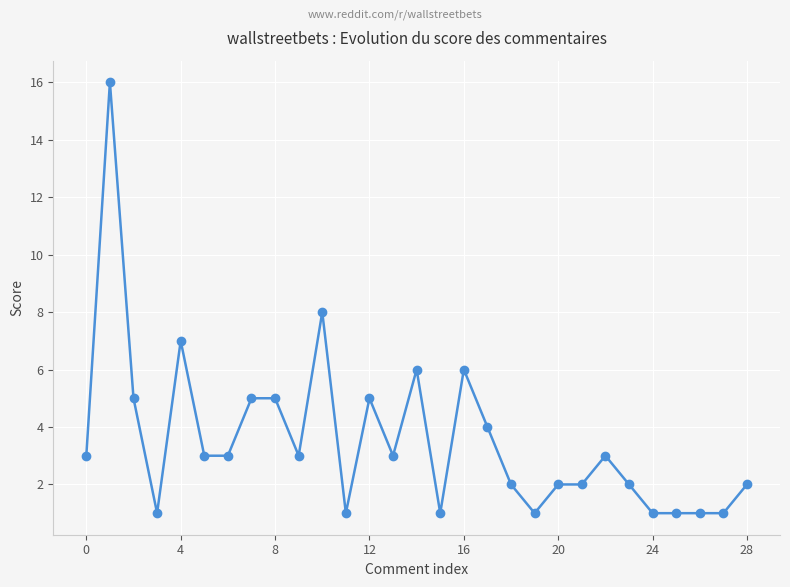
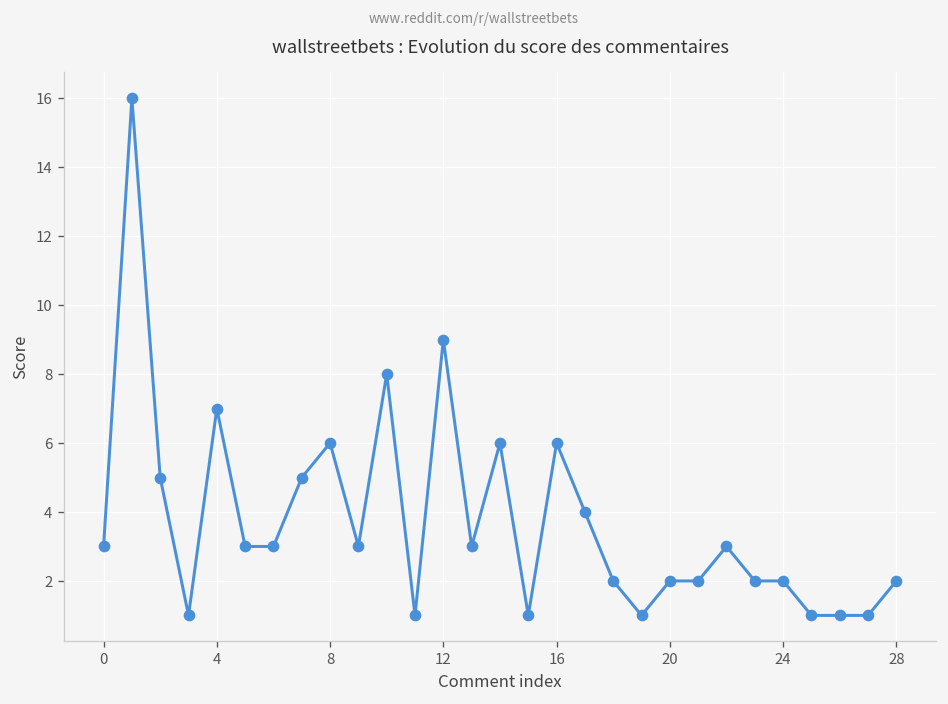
8: 5 -> 6
12: 5 -> 9
24: 1 -> 2
